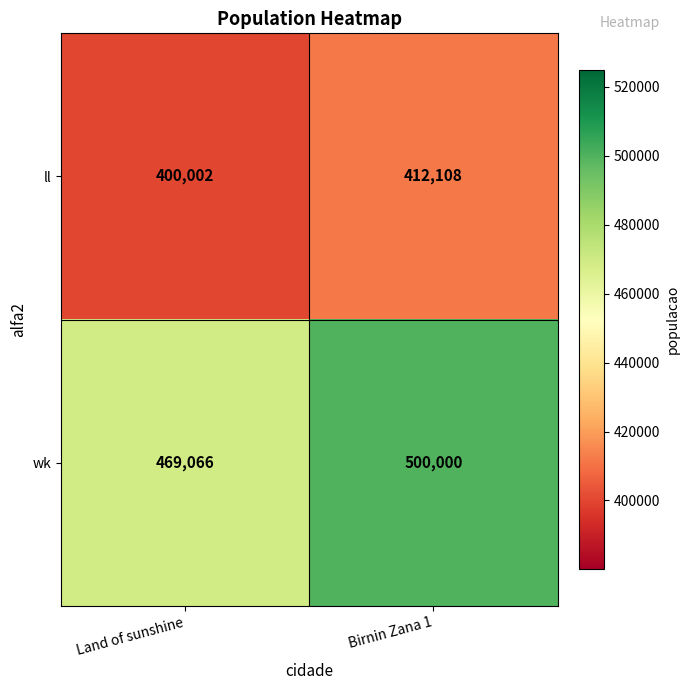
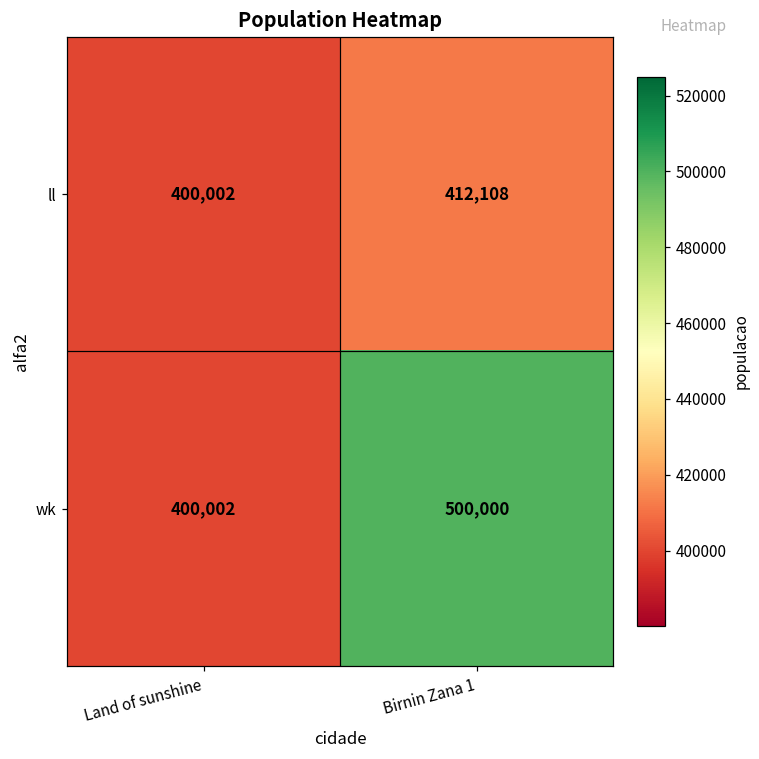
wk, Land of sunshine: 469,066 -> 400,002
